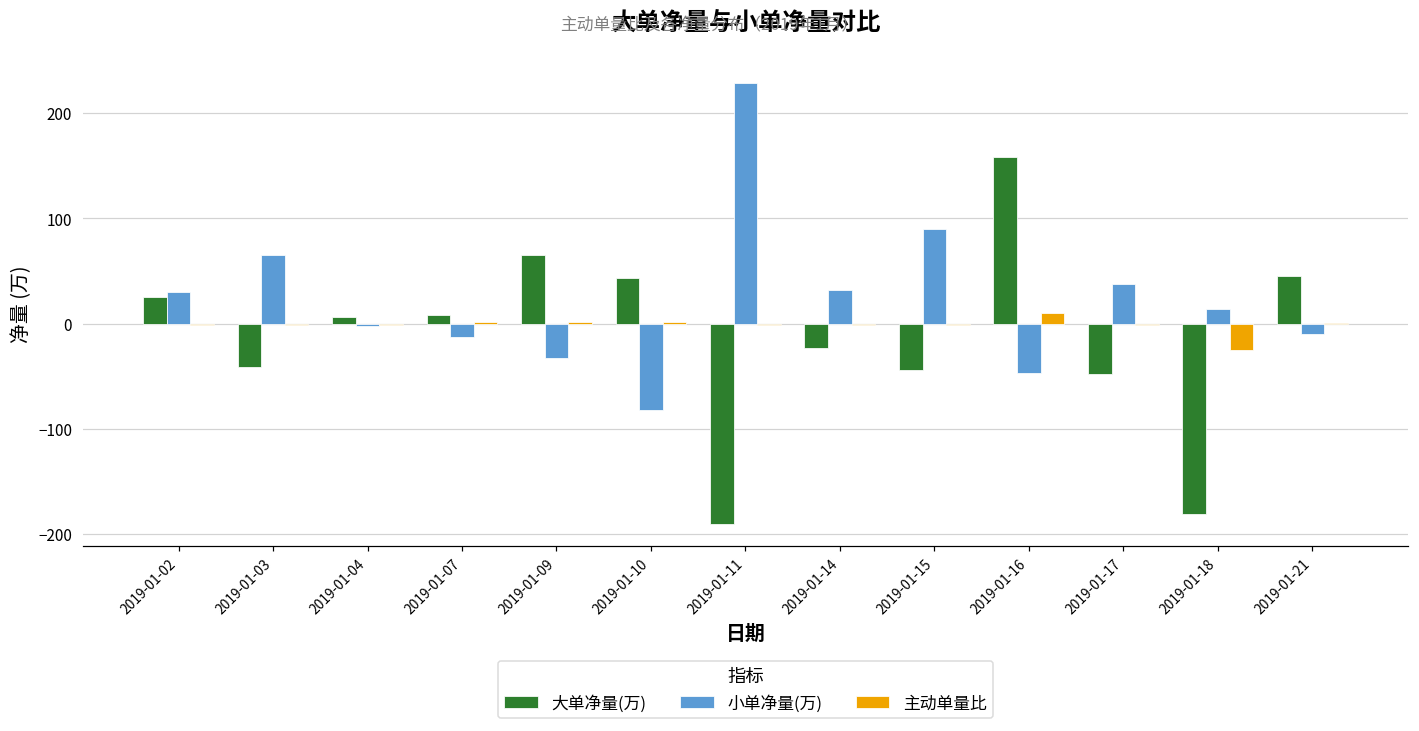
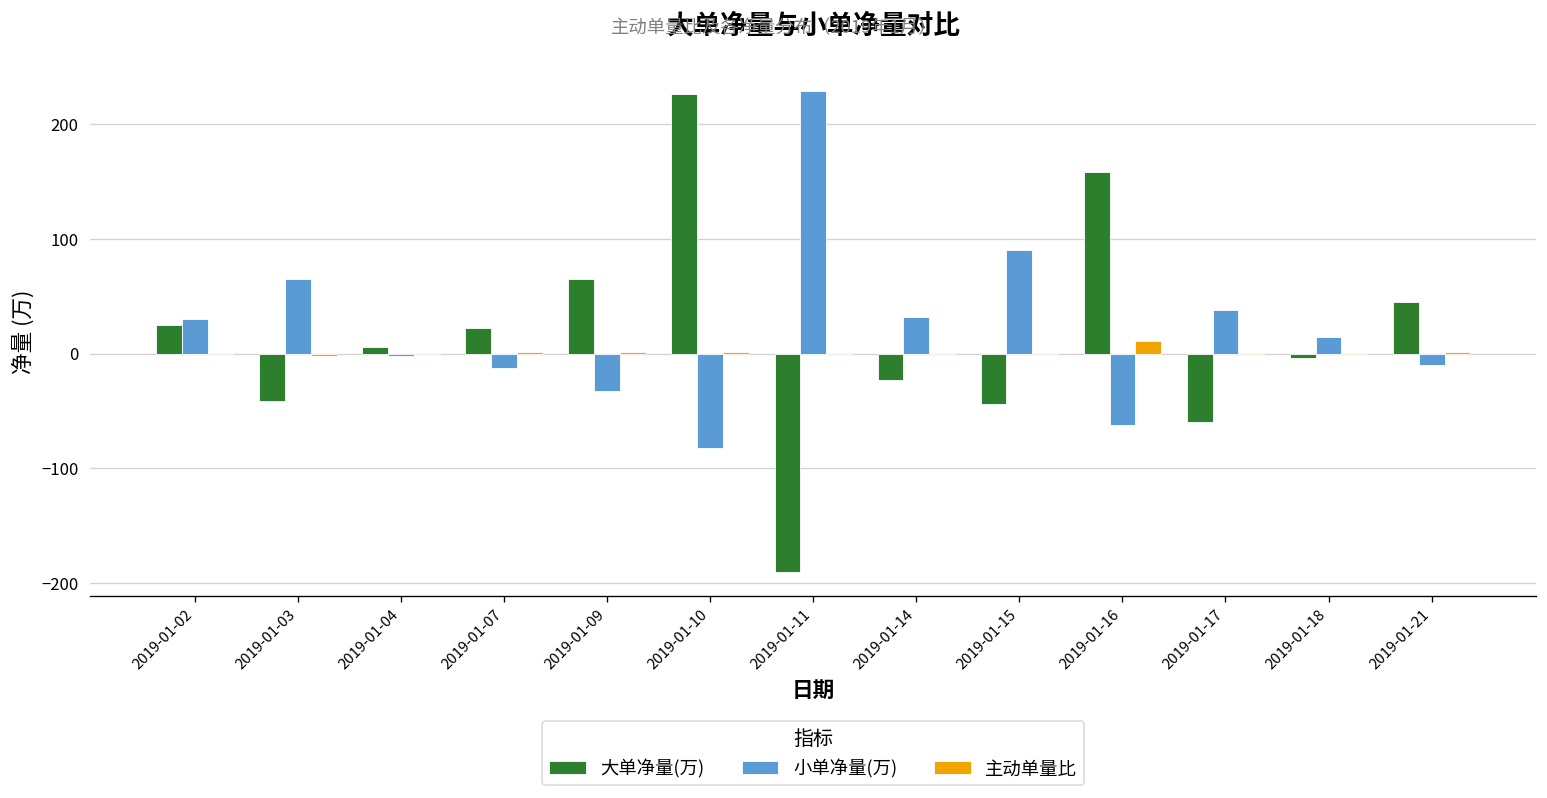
大单净量(万), 2019-01-07: 10 -> 20
大单净量(万), 2019-01-10: 40 -> 230
小单净量(万), 2019-01-16: -50 -> -60
大单净量(万), 2019-01-17: -50 -> -60
大单净量(万), 2019-01-18: -180 -> 0
主动单量比, 2019-01-18: -20 -> 0
